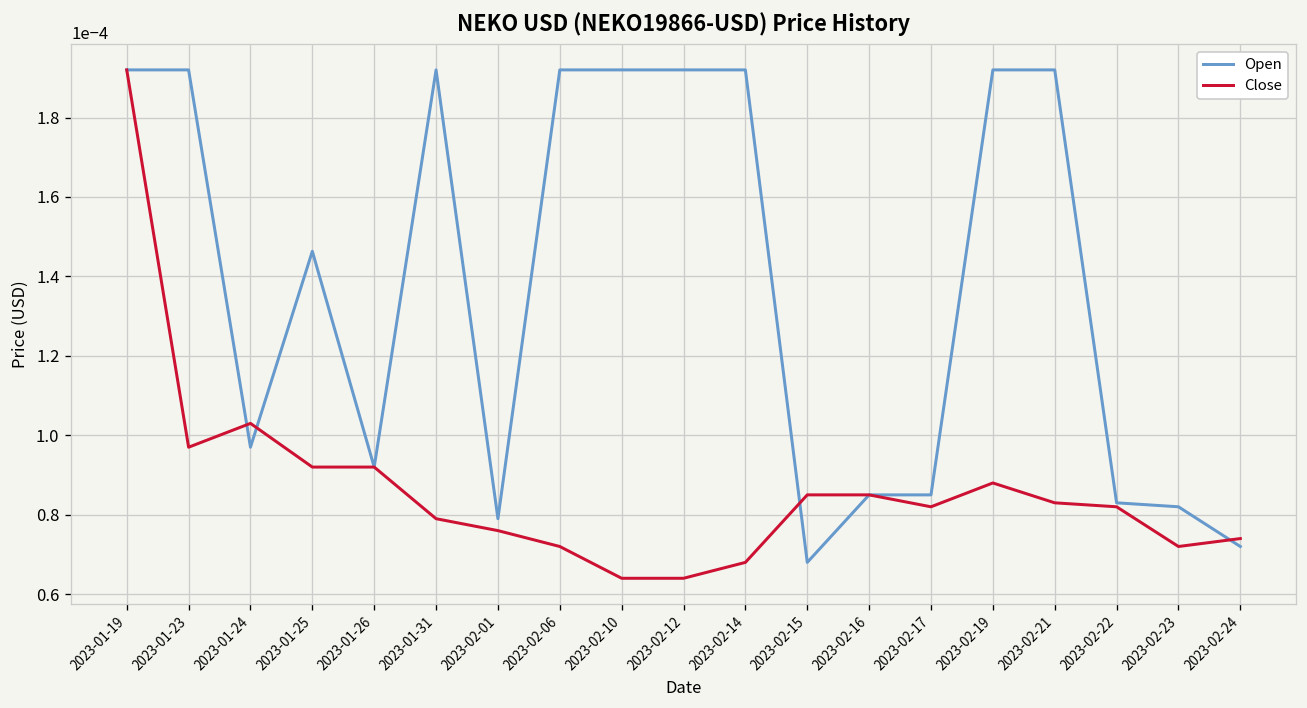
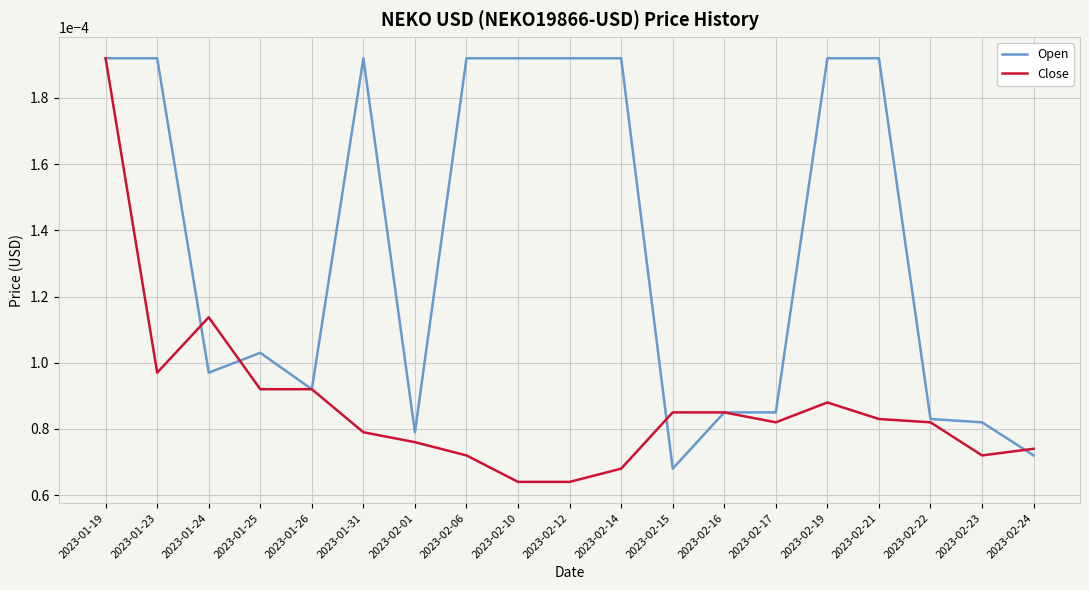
Close, 2023-01-24: 0.000103 -> 0.000114
Open, 2023-01-25: 0.000146 -> 0.000103
